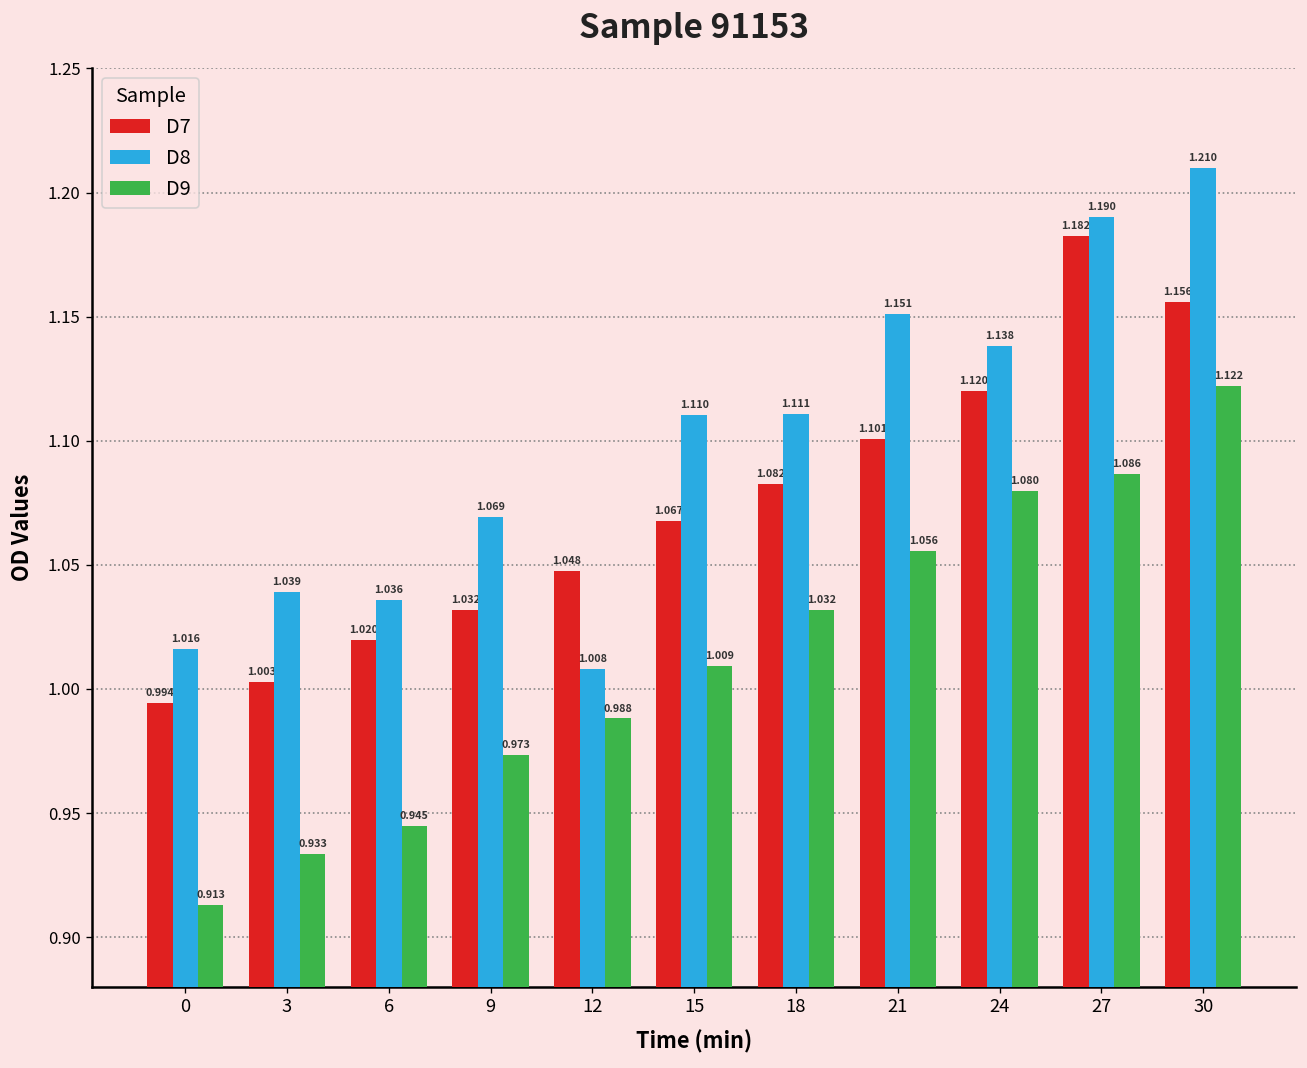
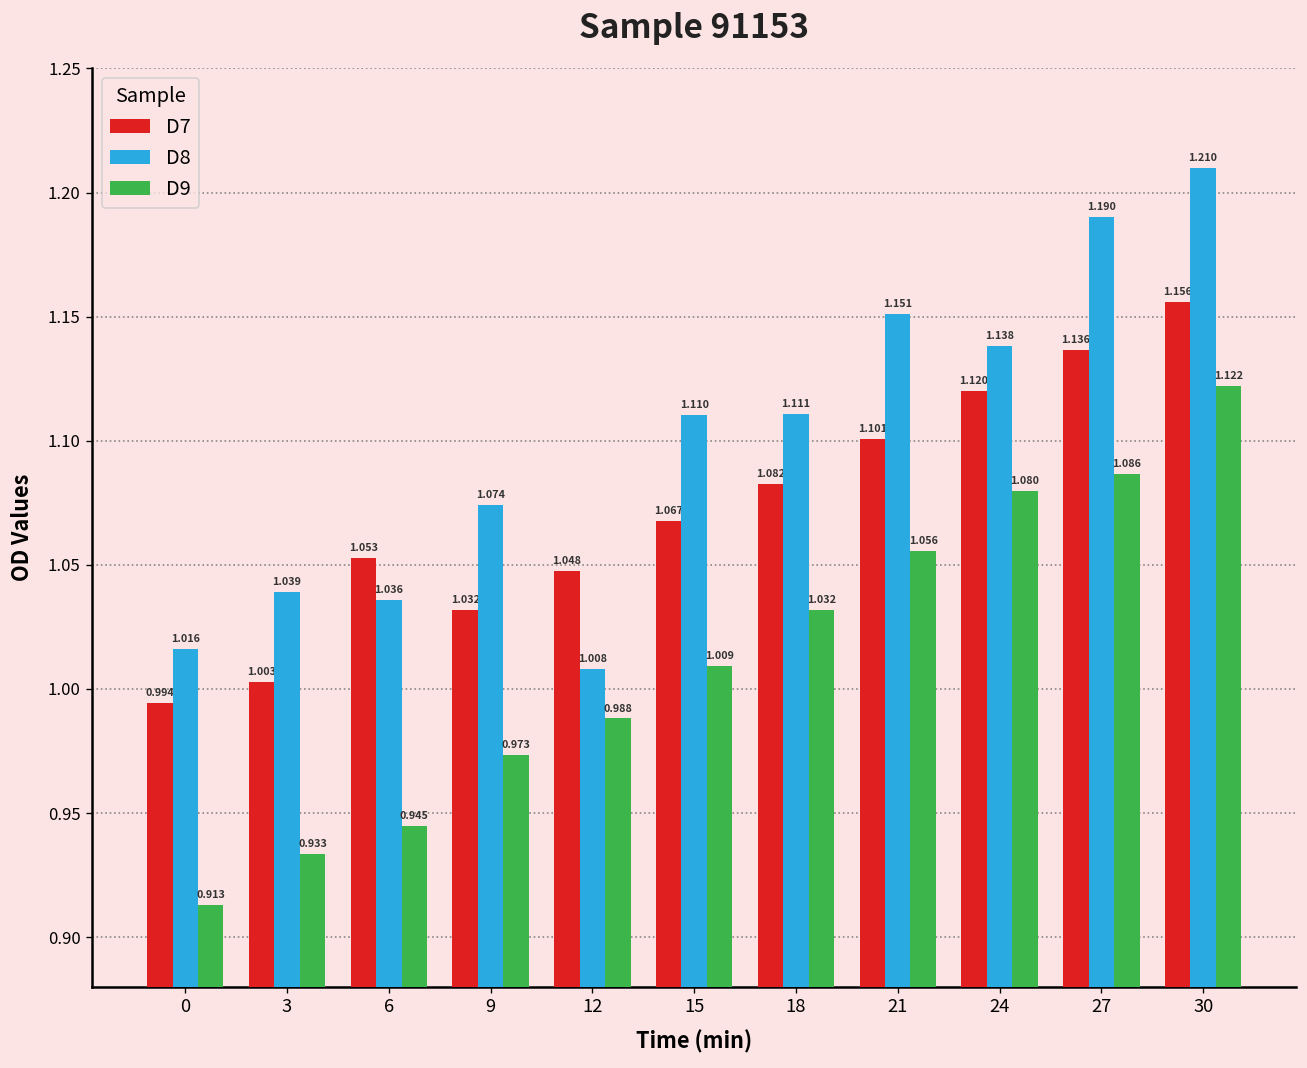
D7, 6: 1.020 -> 1.053
D8, 9: 1.069 -> 1.074
D7, 27: 1.182 -> 1.136
